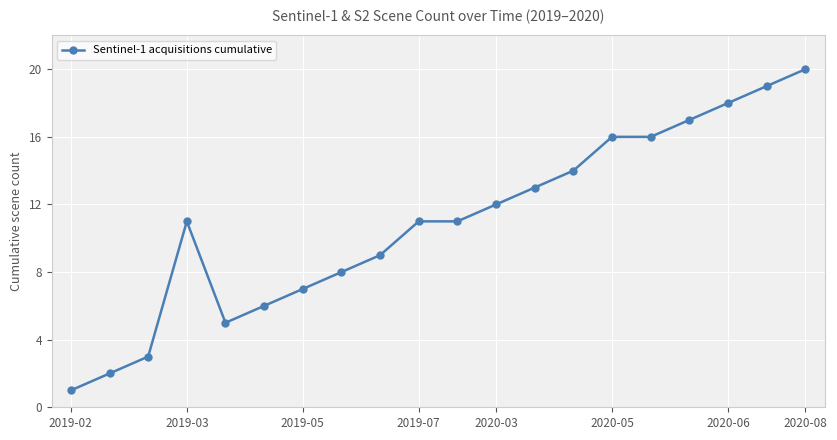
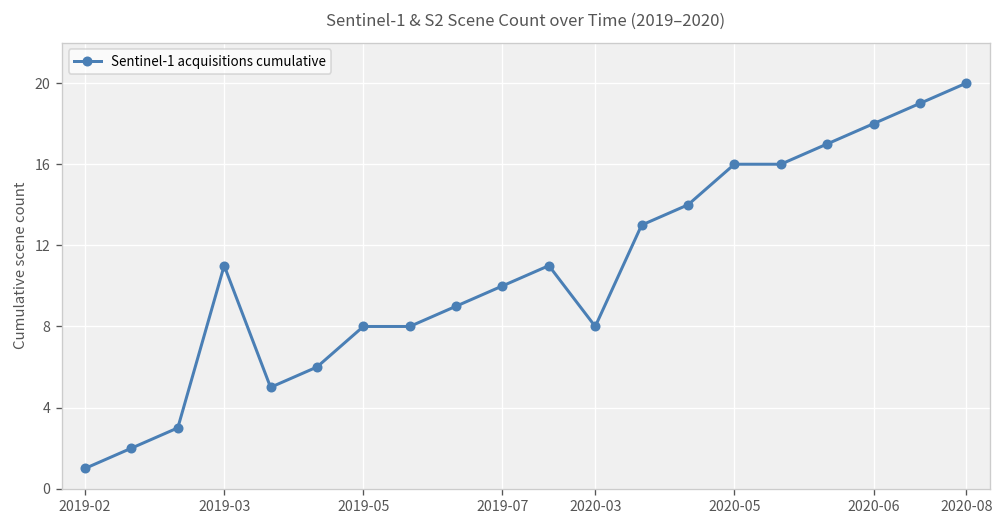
2019-05: 7 -> 8
2019-07: 11 -> 10
2020-03: 12 -> 8
